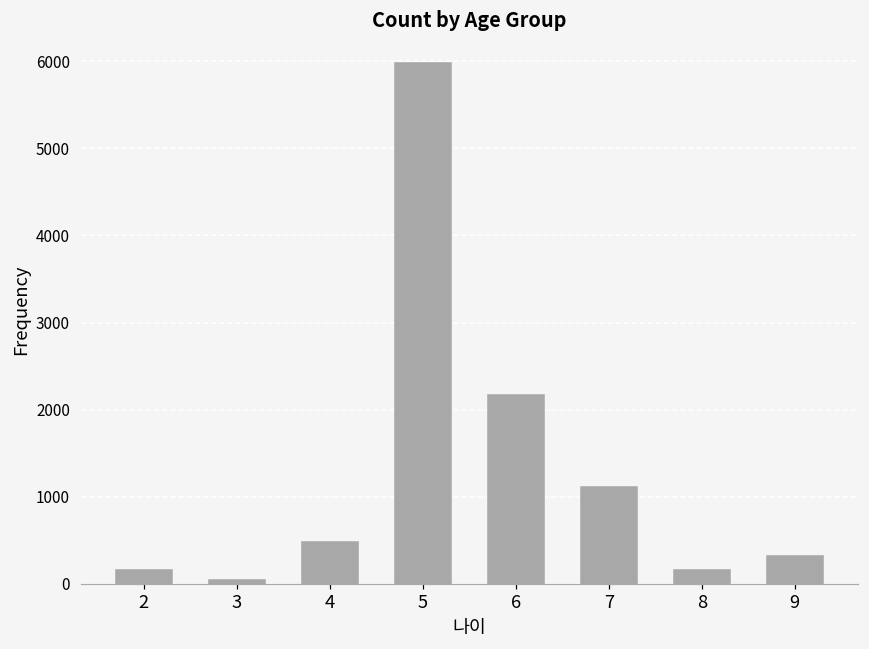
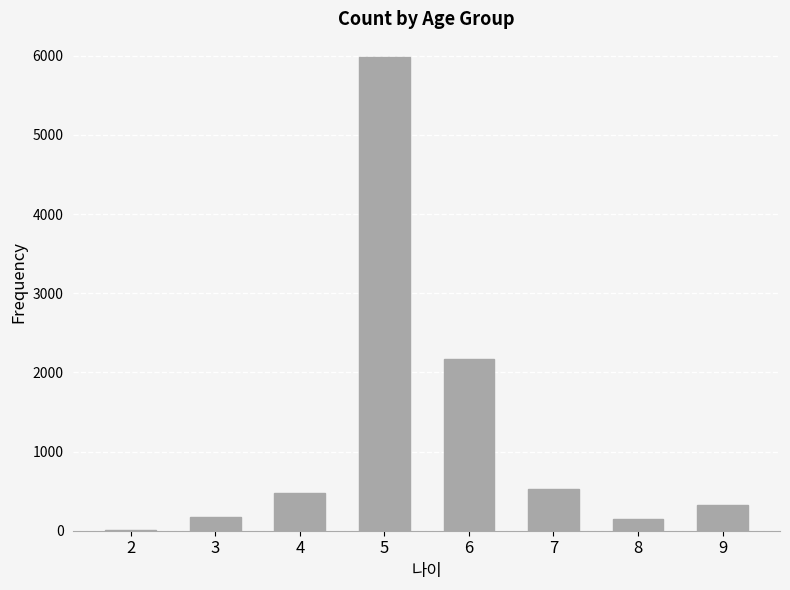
2: 200 -> 0
3: 0 -> 200
7: 1100 -> 500
